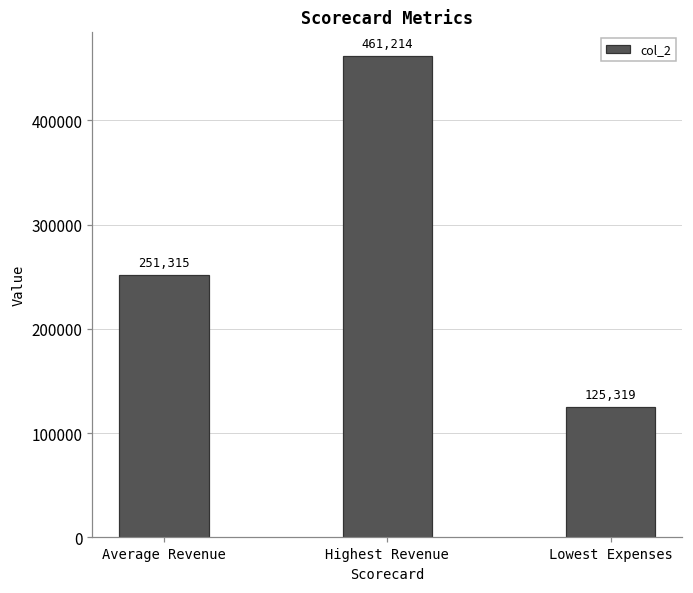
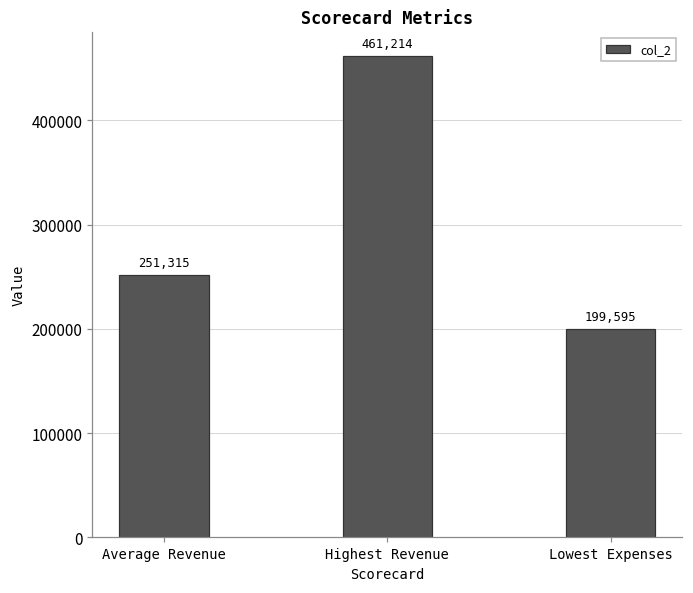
Lowest Expenses: 125,319 -> 199,595
